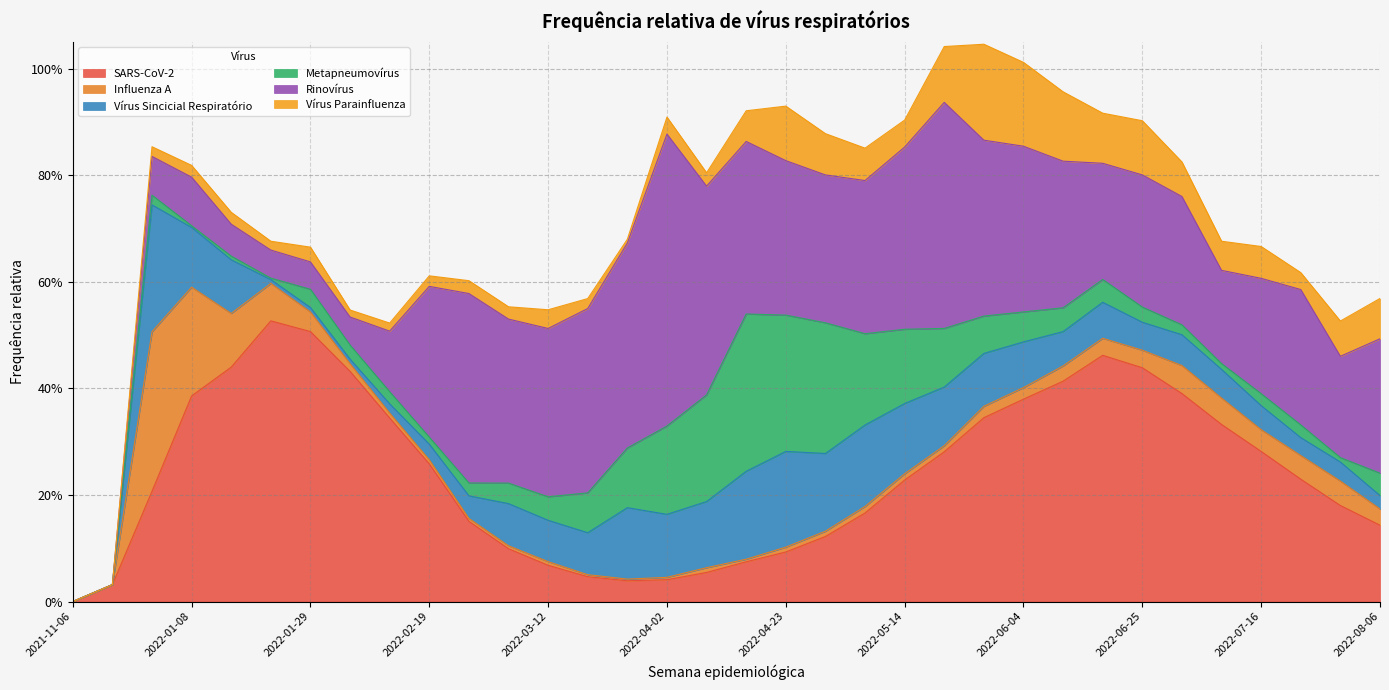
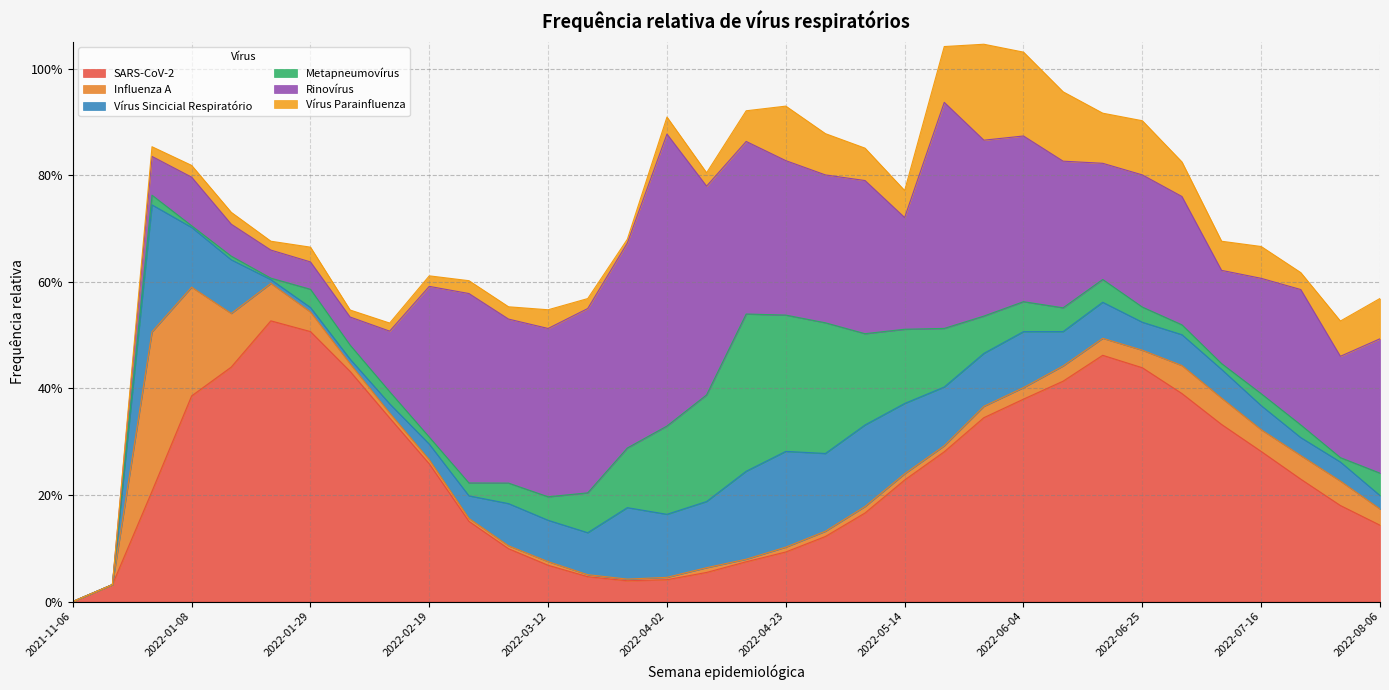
Rinovírus, 2022-05-14: 34% -> 21%
Vírus Sincicial Respiratório, 2022-06-04: 9% -> 11%
